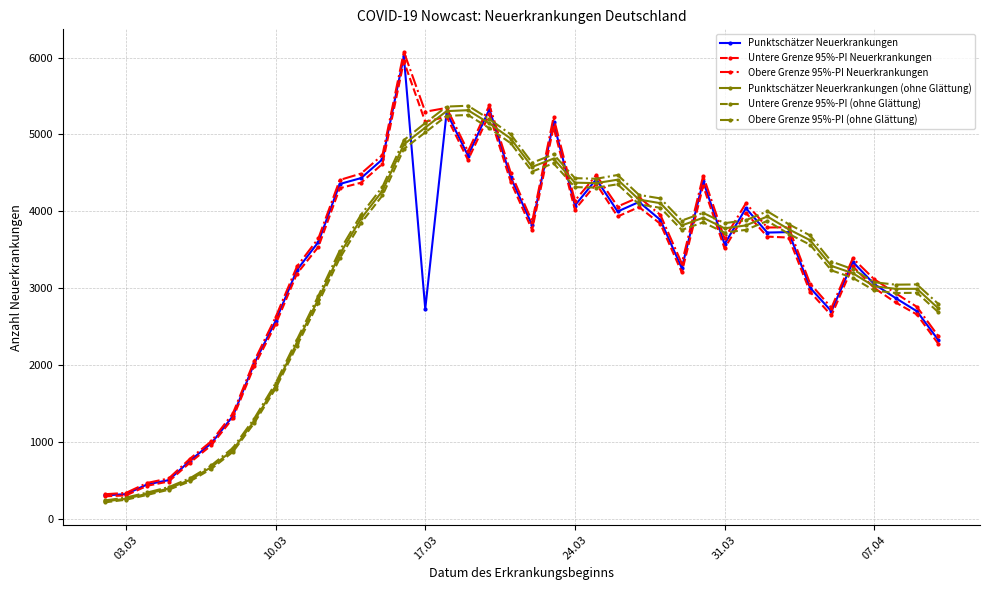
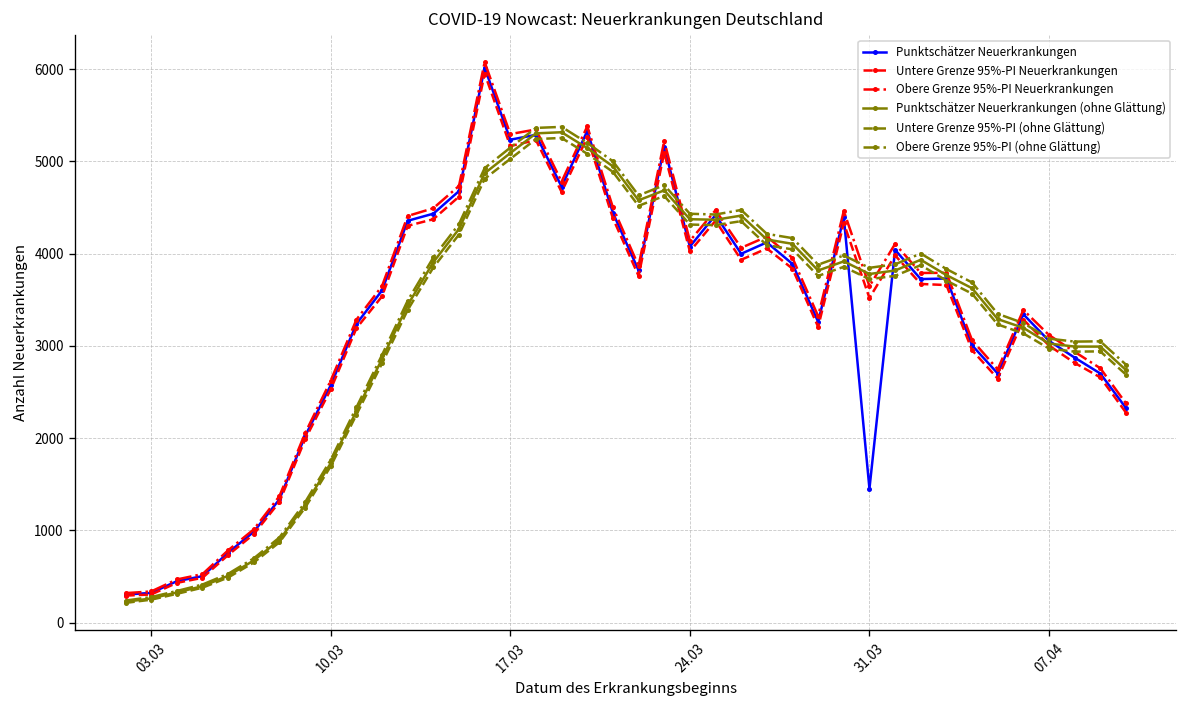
Punktschätzer Neuerkrankungen, 17.03: 2700 -> 5200
Punktschätzer Neuerkrankungen, 31.03: 3600 -> 1500
